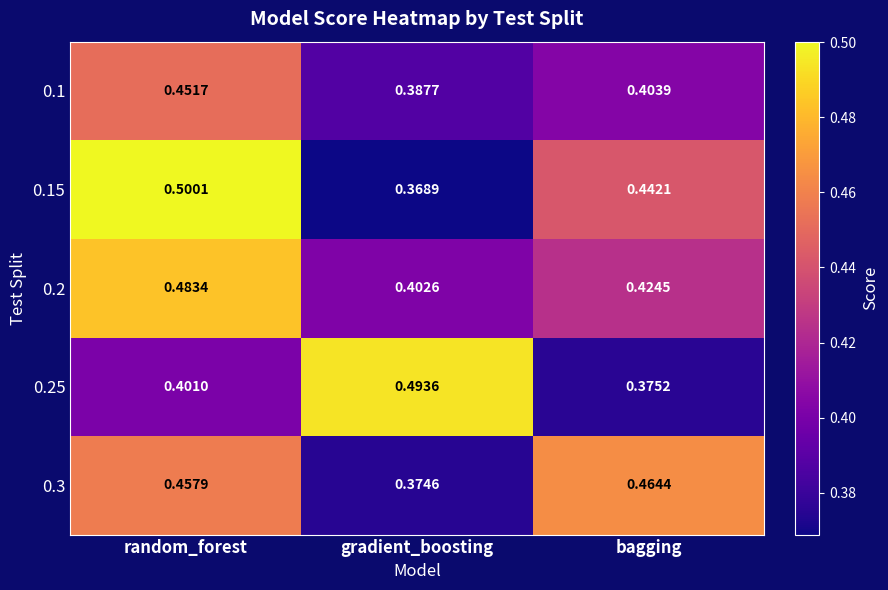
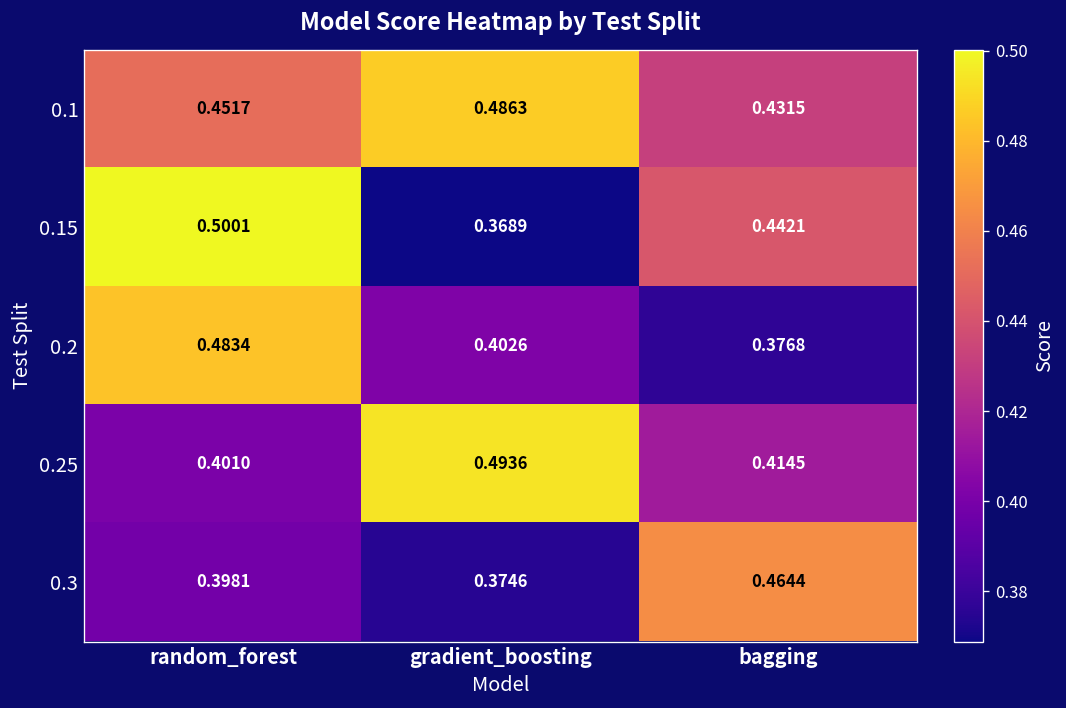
0.1, gradient_boosting: 0.3877 -> 0.4863
0.1, bagging: 0.4039 -> 0.4315
0.2, bagging: 0.4245 -> 0.3768
0.25, bagging: 0.3752 -> 0.4145
0.3, random_forest: 0.4579 -> 0.3981
